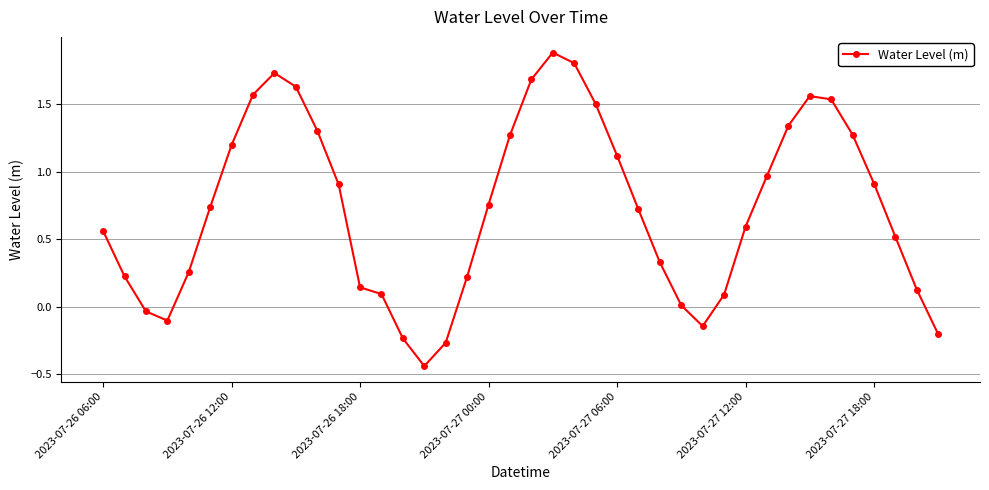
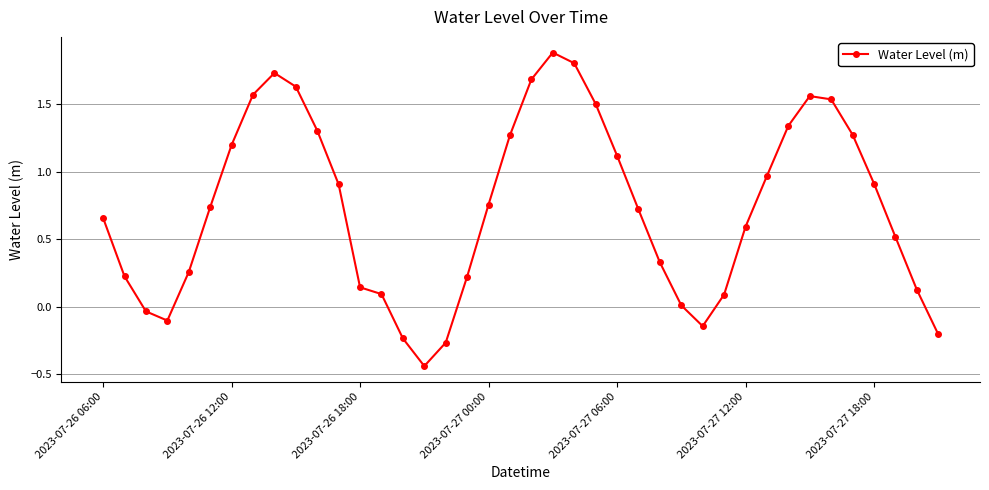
2023-07-26 06:00: 0.56 -> 0.66
